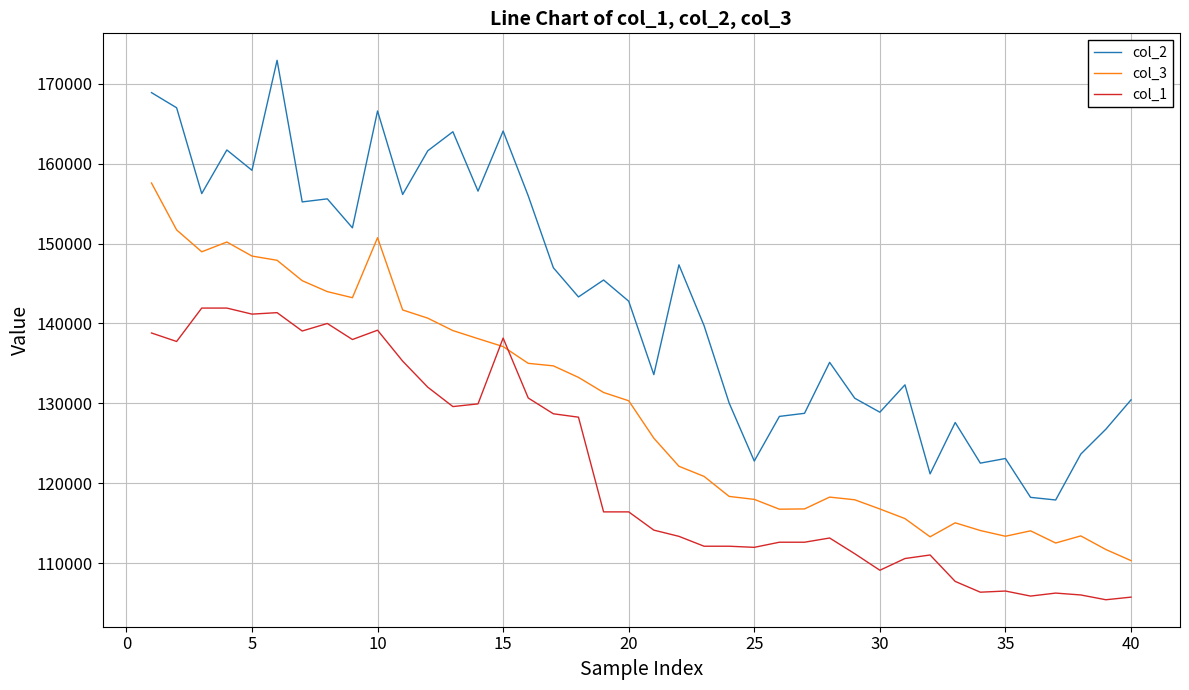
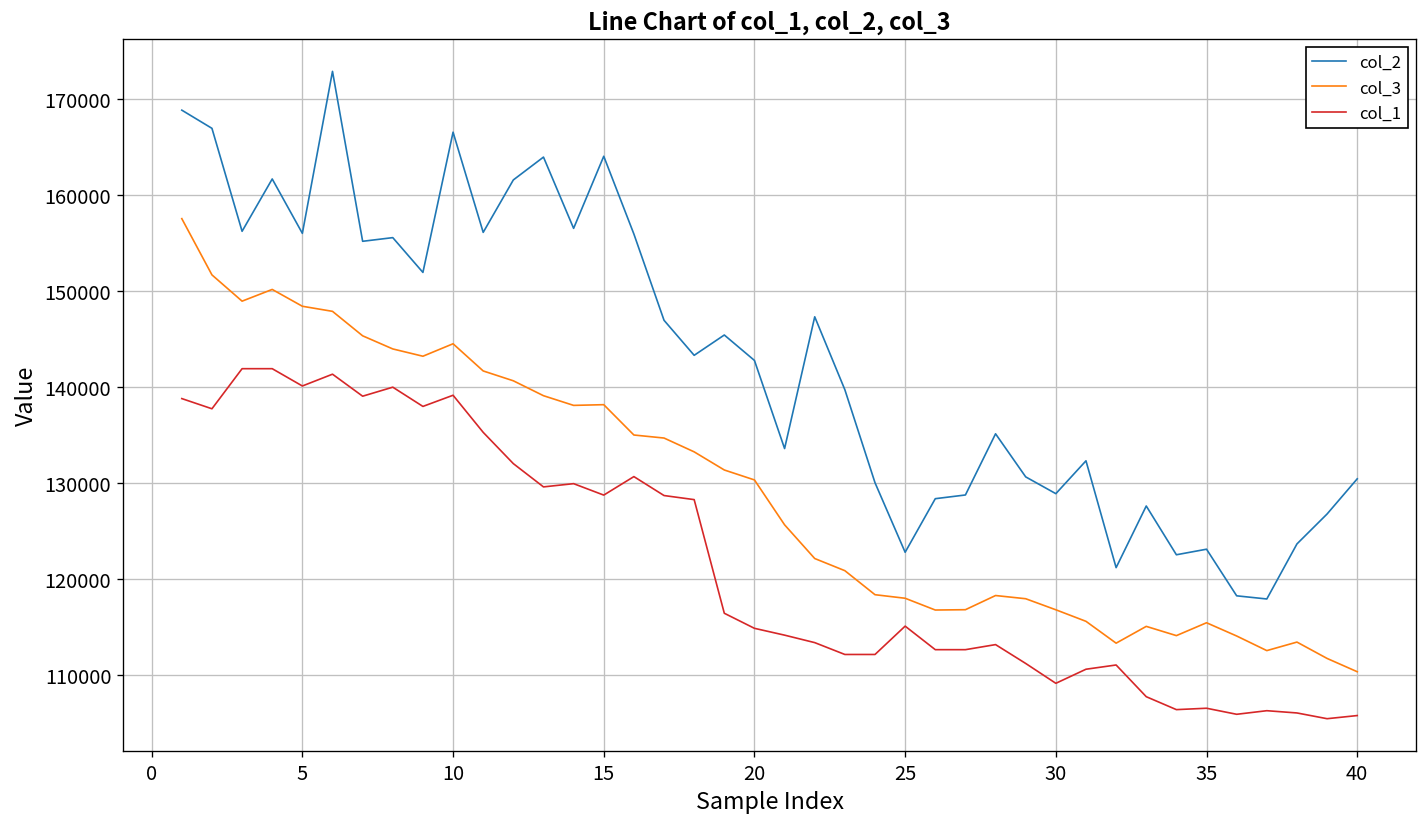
col_2, 5: 159000 -> 156000
col_1, 5: 141000 -> 140000
col_3, 10: 151000 -> 145000
col_3, 15: 137000 -> 138000
col_1, 15: 138000 -> 129000
col_1, 20: 116000 -> 115000
col_1, 25: 112000 -> 115000
col_3, 35: 113000 -> 115000
